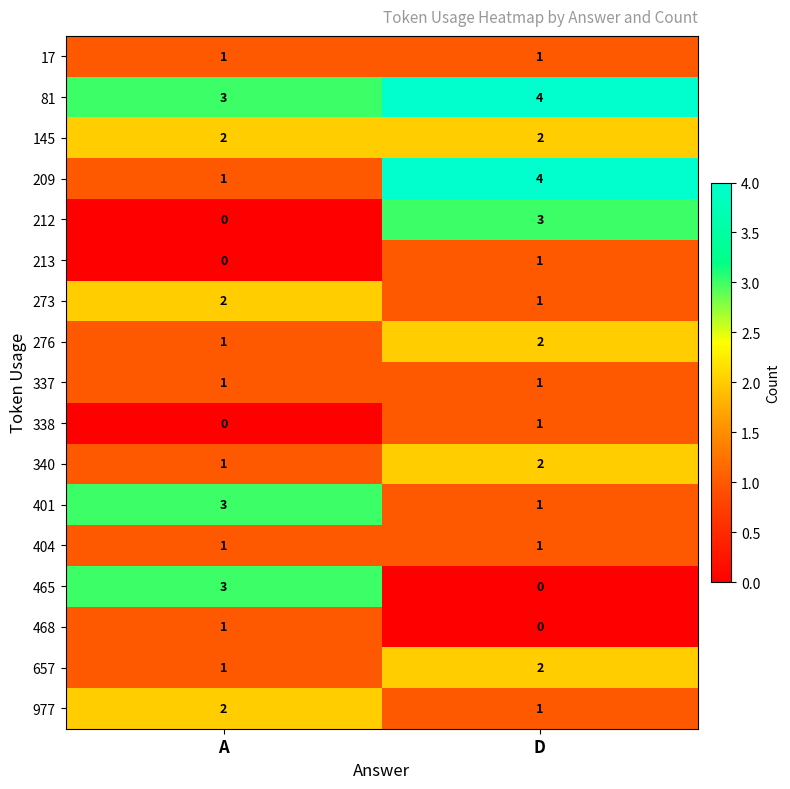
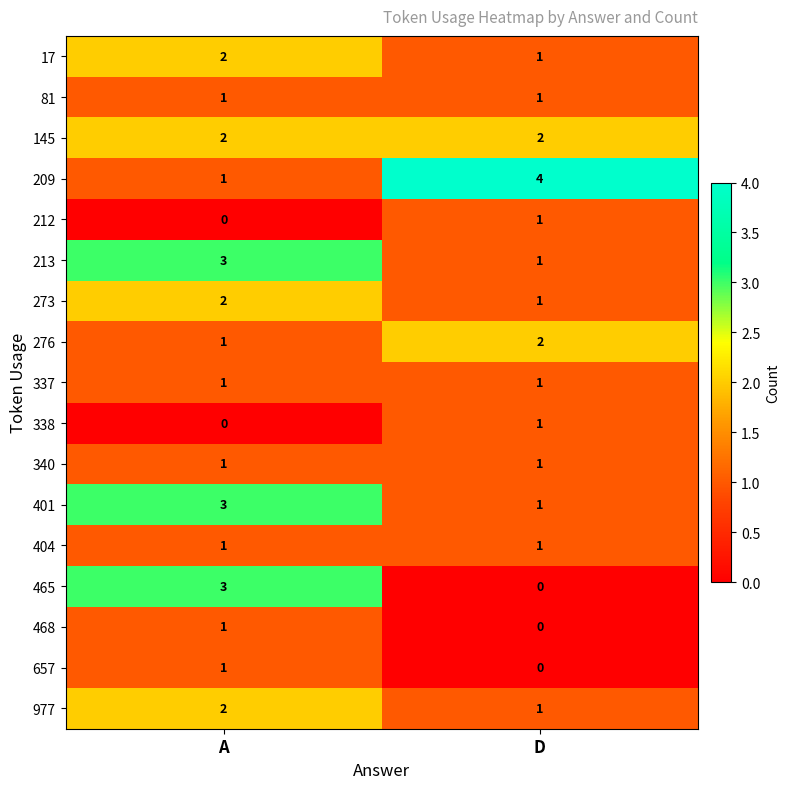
17, A: 1 -> 2
81, A: 3 -> 1
81, D: 4 -> 1
212, D: 3 -> 1
213, A: 0 -> 3
340, D: 2 -> 1
657, D: 2 -> 0
